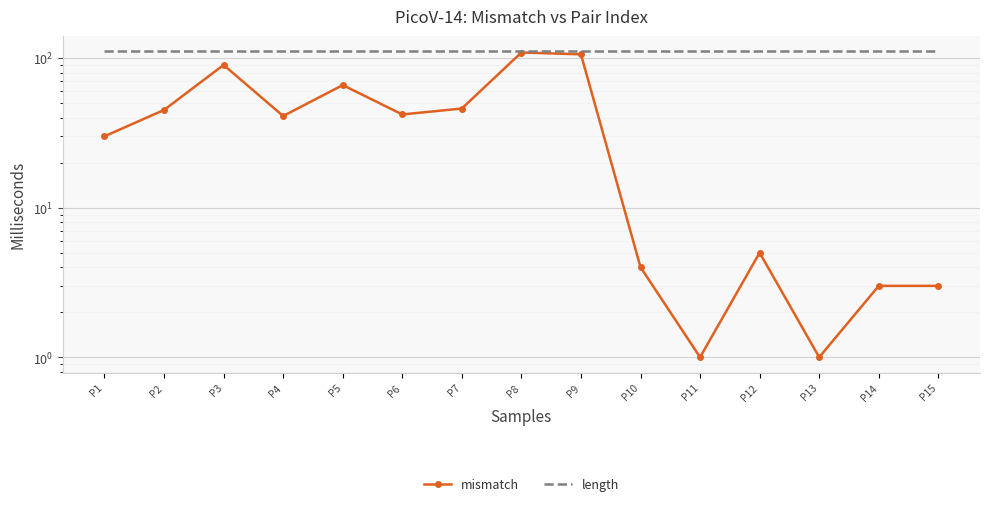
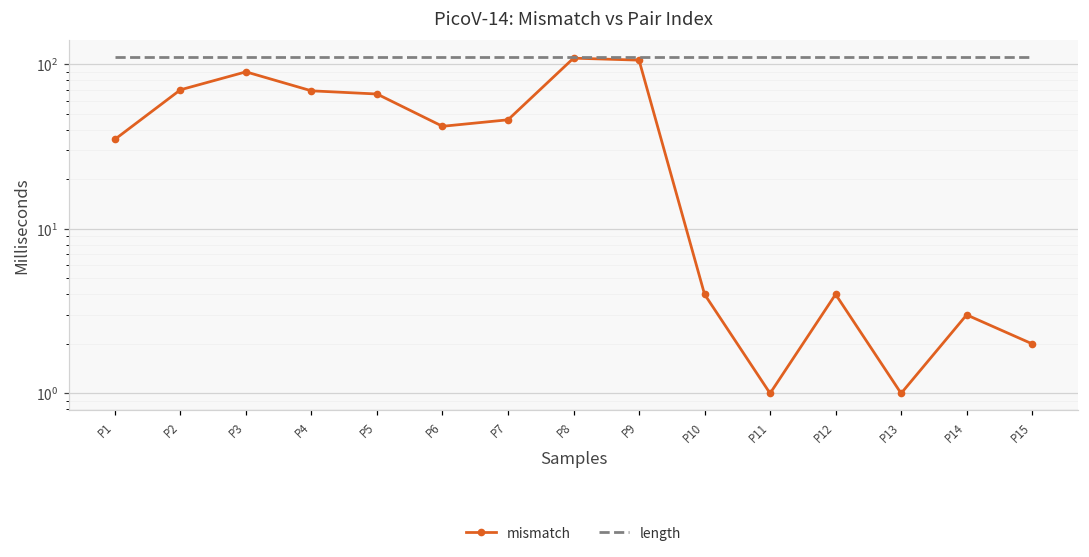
mismatch, P1: 30 -> 35
mismatch, P2: 45 -> 70
mismatch, P4: 41 -> 70
mismatch, P12: 5 -> 4
mismatch, P15: 3 -> 2
